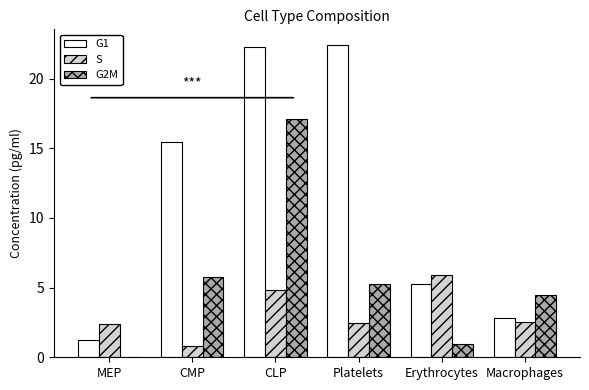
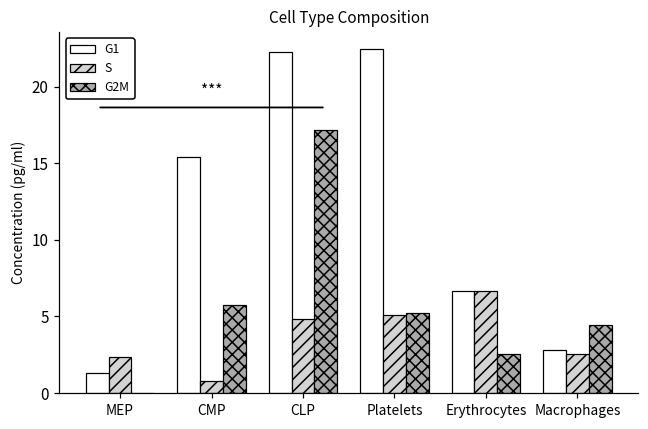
S, Platelets: 2.5 -> 5.1
G1, Erythrocytes: 5.3 -> 6.7
S, Erythrocytes: 5.9 -> 6.7
G2M, Erythrocytes: 1.0 -> 2.6
